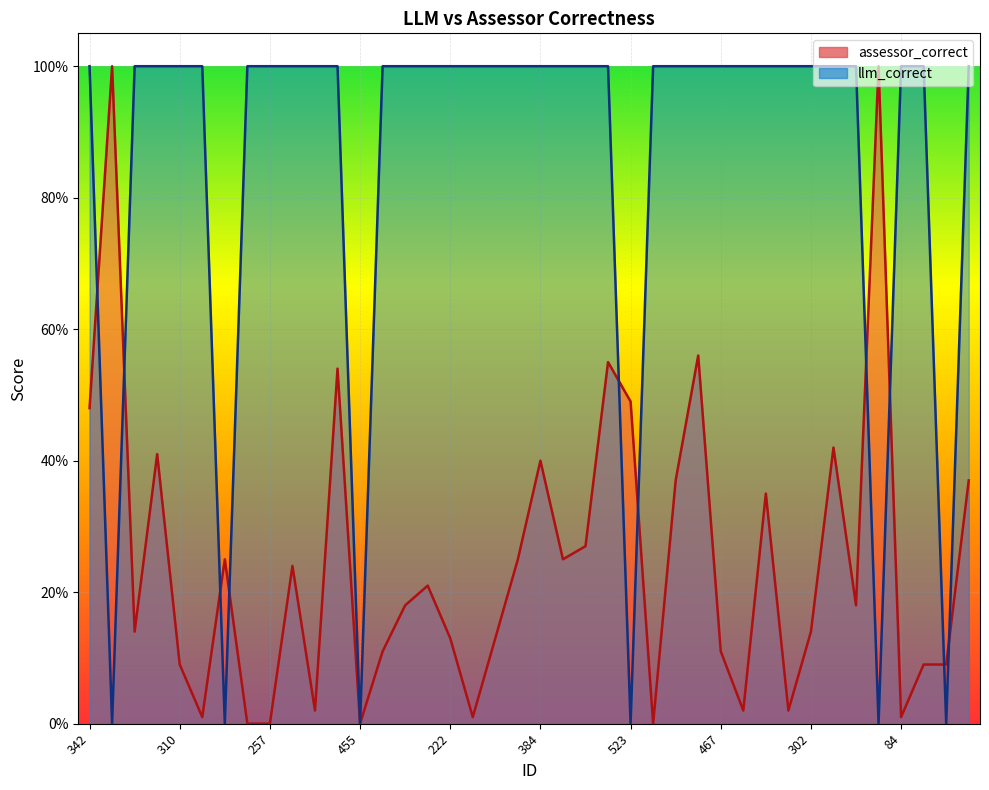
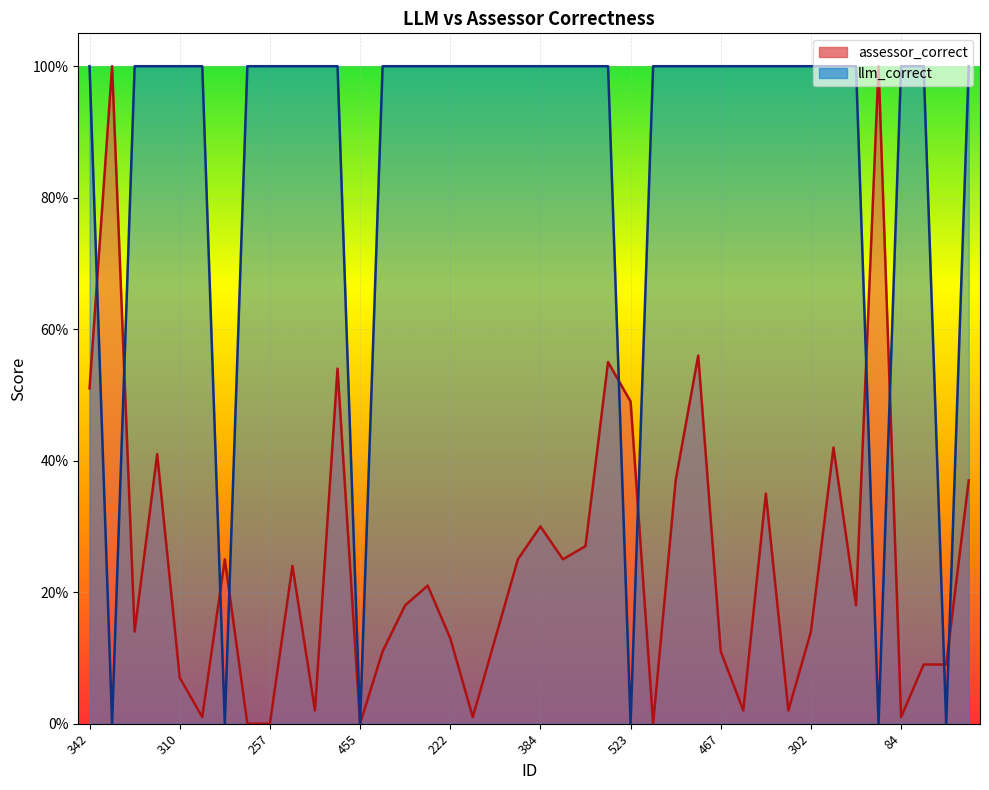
assessor_correct, 342: 48% -> 51%
assessor_correct, 310: 9% -> 7%
assessor_correct, 384: 40% -> 30%
